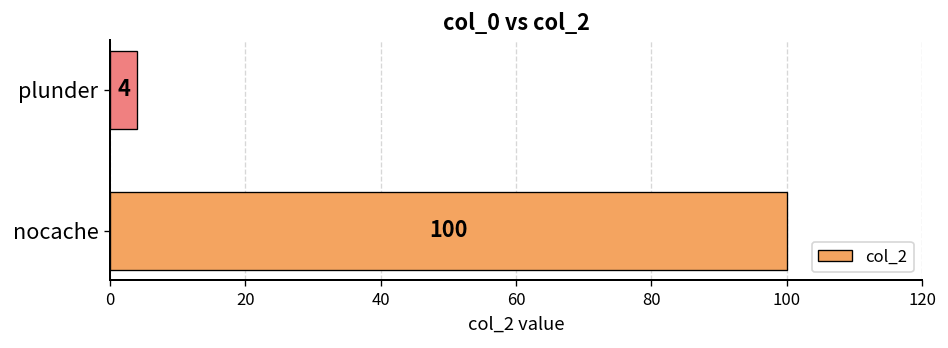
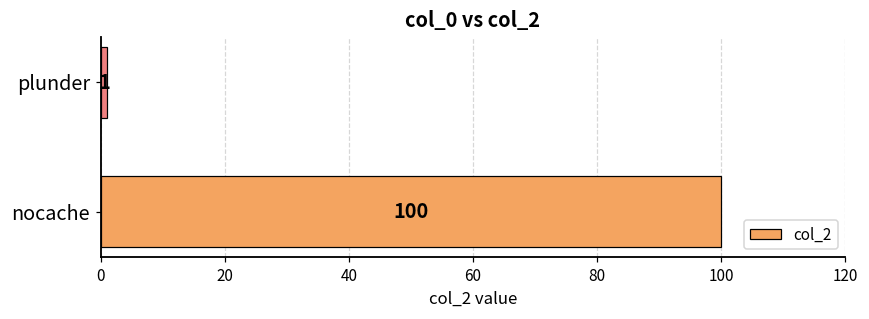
plunder: 4 -> 1
